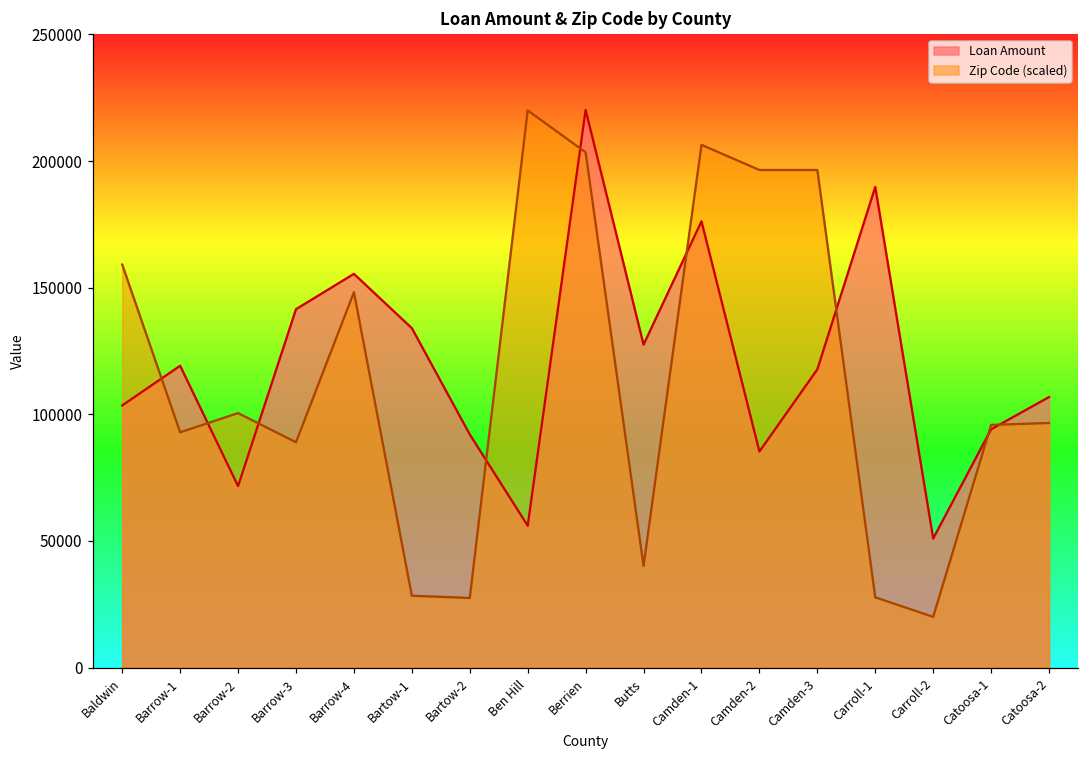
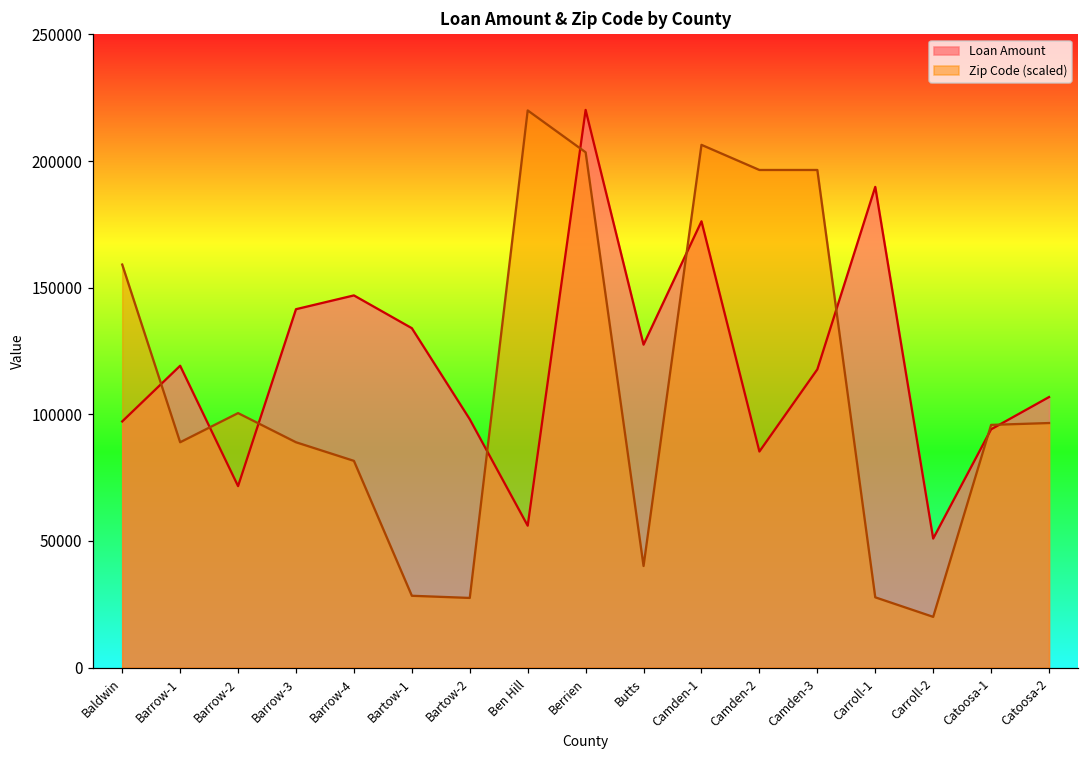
Loan Amount, Baldwin: 104000 -> 97000
Zip Code (scaled), Barrow-1: 93000 -> 89000
Loan Amount, Barrow-4: 155000 -> 147000
Zip Code (scaled), Barrow-4: 148000 -> 82000
Loan Amount, Bartow-2: 92000 -> 98000
